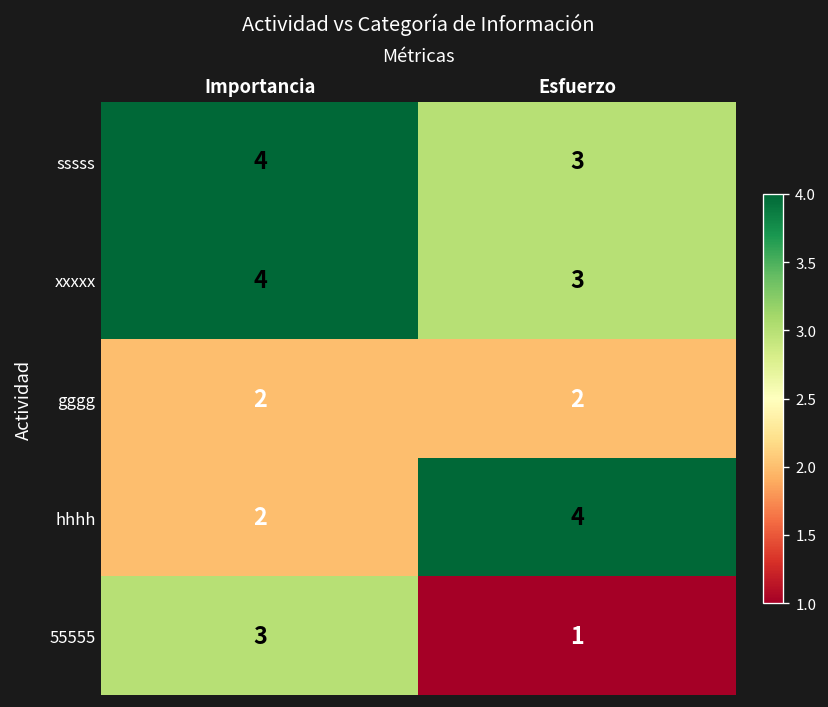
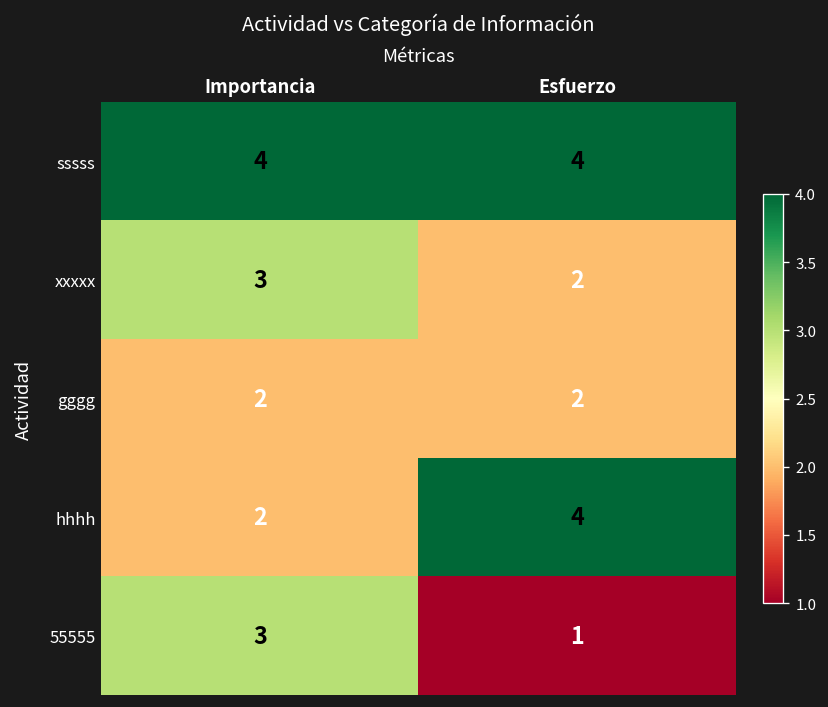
sssss, Esfuerzo: 3 -> 4
xxxxx, Importancia: 4 -> 3
xxxxx, Esfuerzo: 3 -> 2
